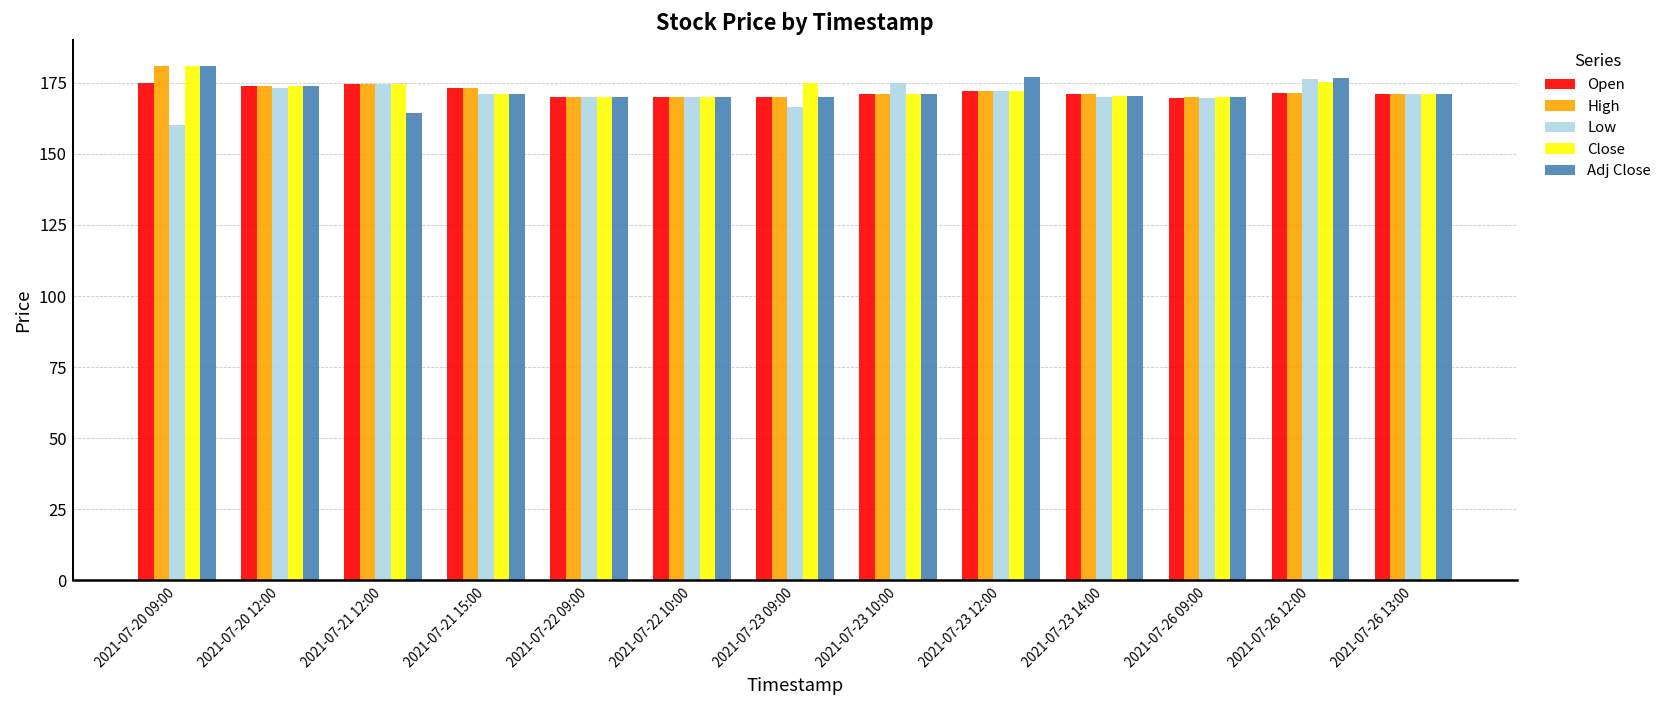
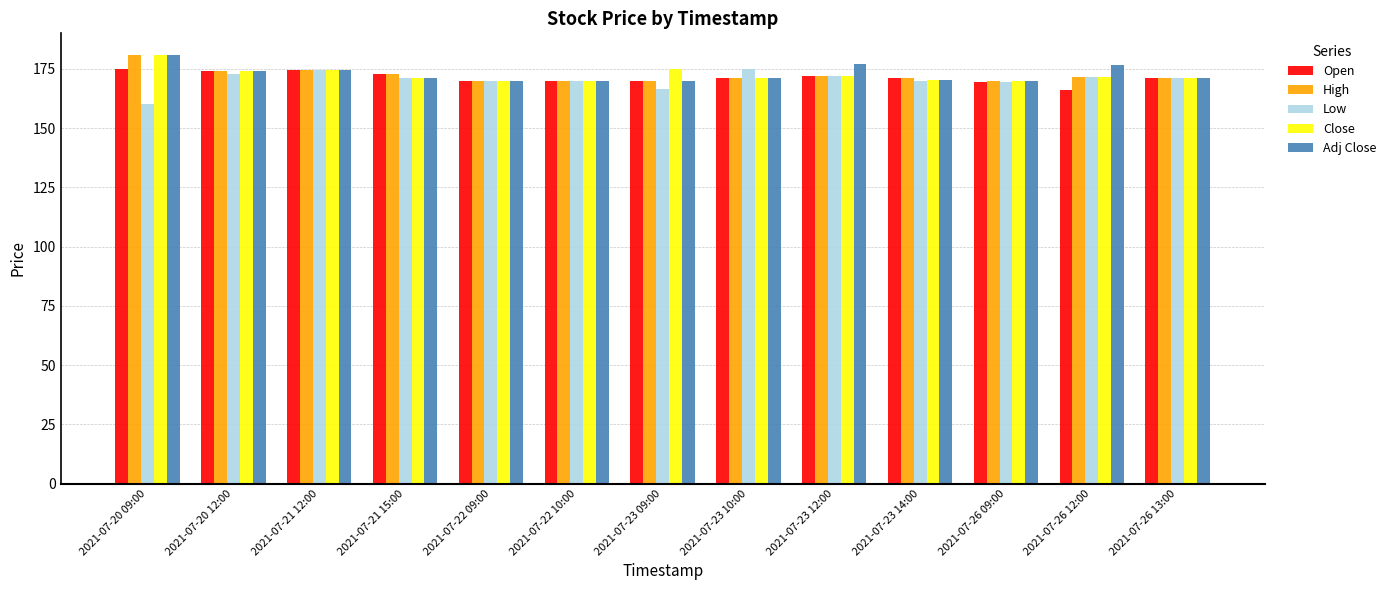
Adj Close, 2021-07-21 12:00: 164 -> 175
Open, 2021-07-26 12:00: 172 -> 166
Low, 2021-07-26 12:00: 176 -> 172
Close, 2021-07-26 12:00: 175 -> 172
